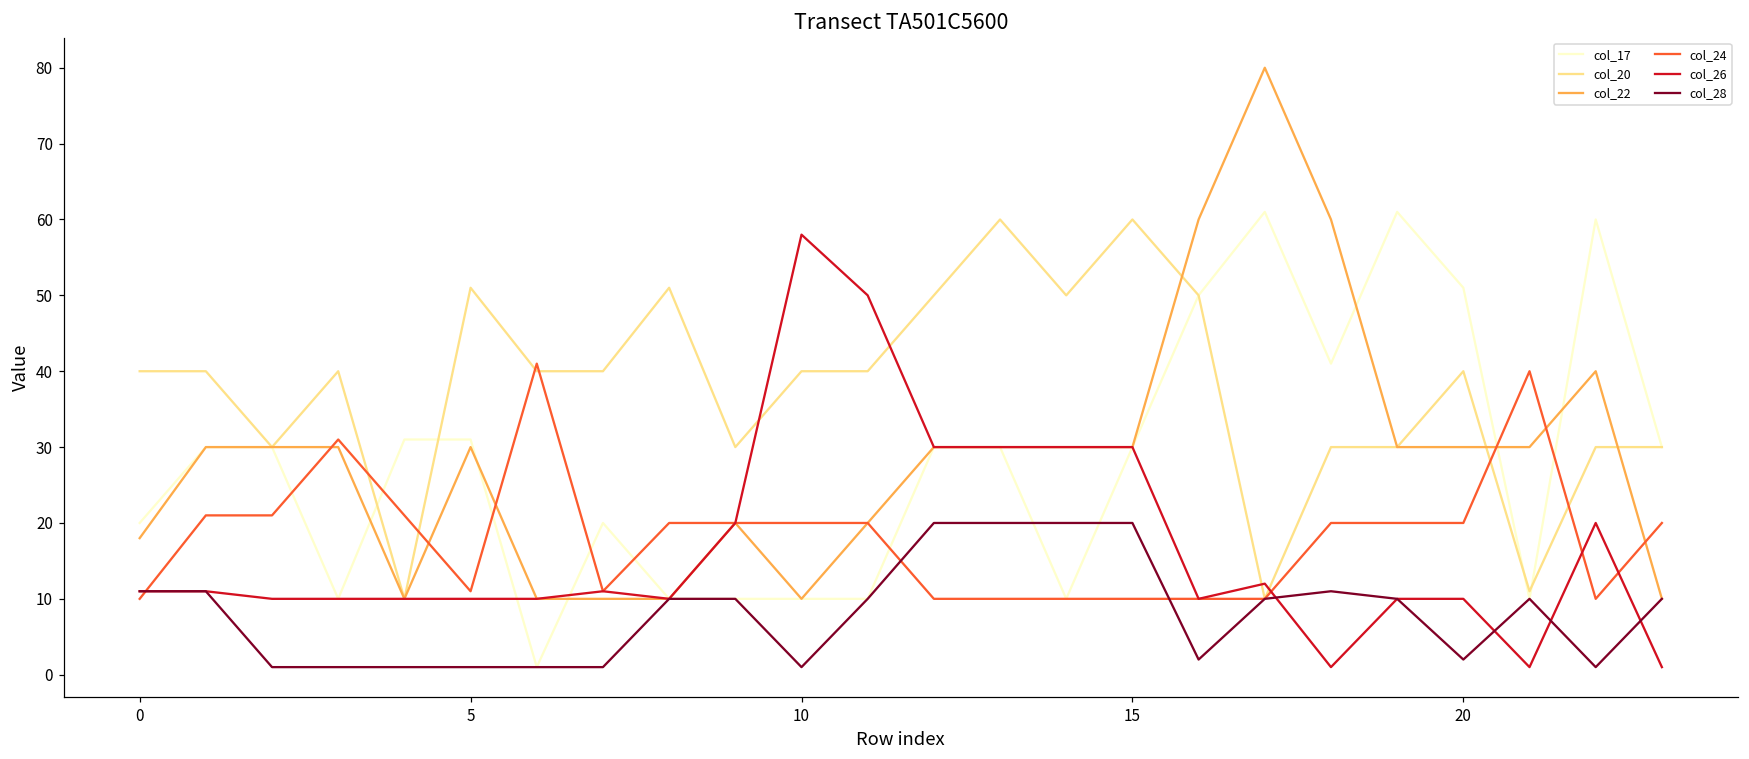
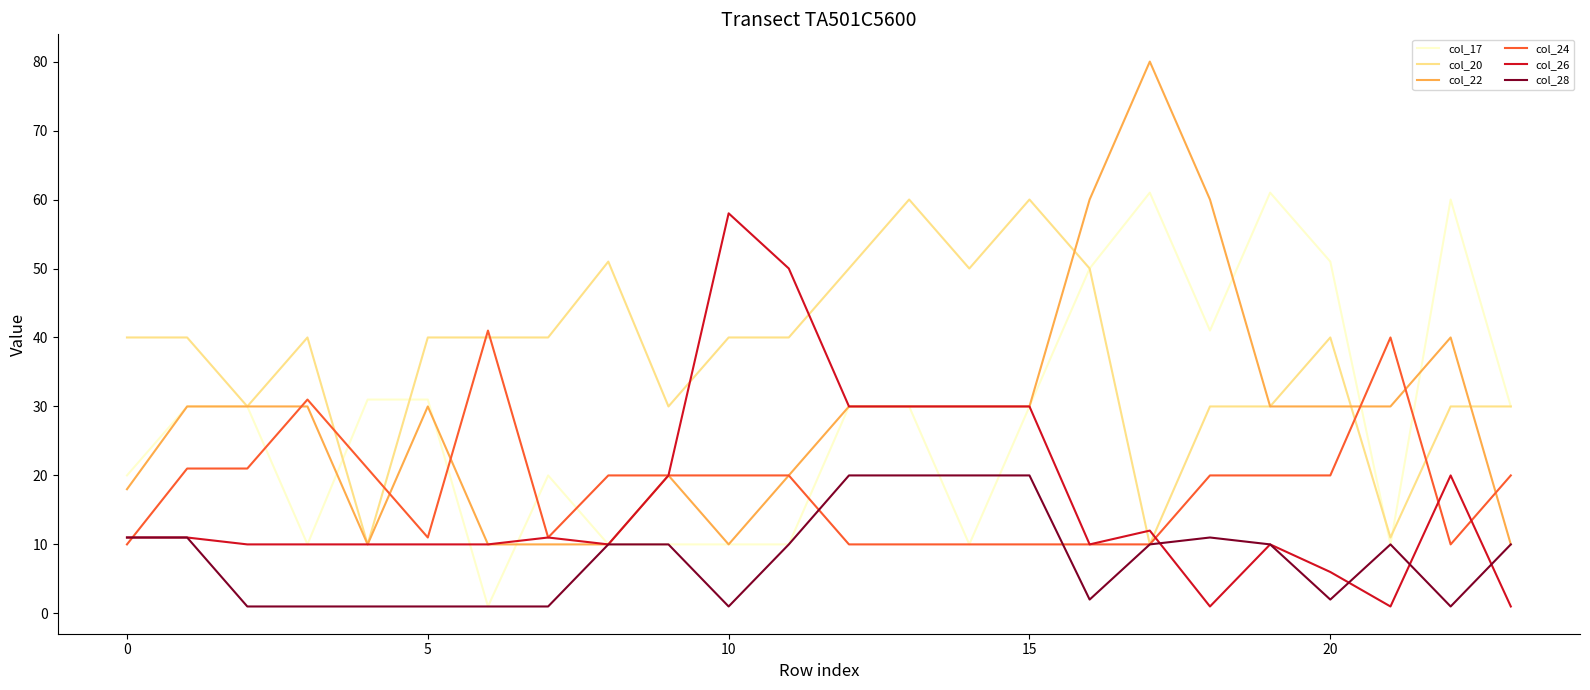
col_20, 5: 51 -> 40
col_26, 20: 10 -> 6
